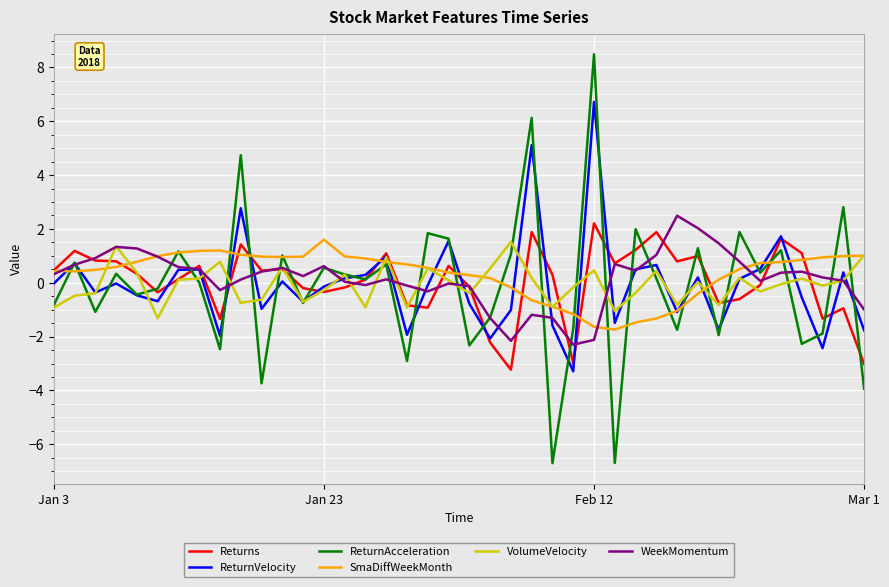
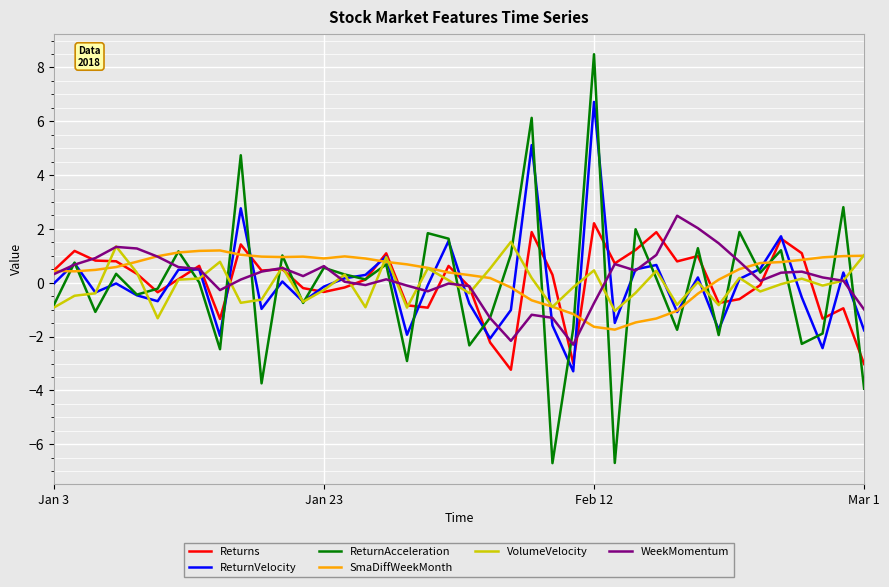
SmaDiffWeekMonth, Jan 23: 1.6 -> 0.9
WeekMomentum, Feb 12: -2.1 -> -0.8
